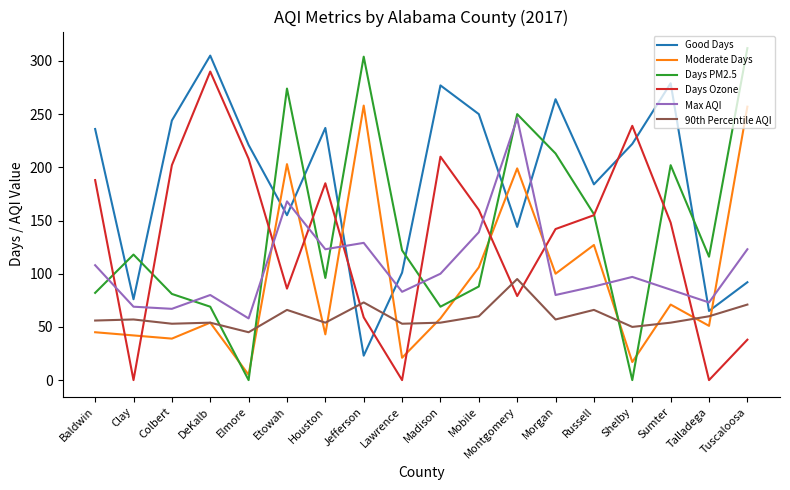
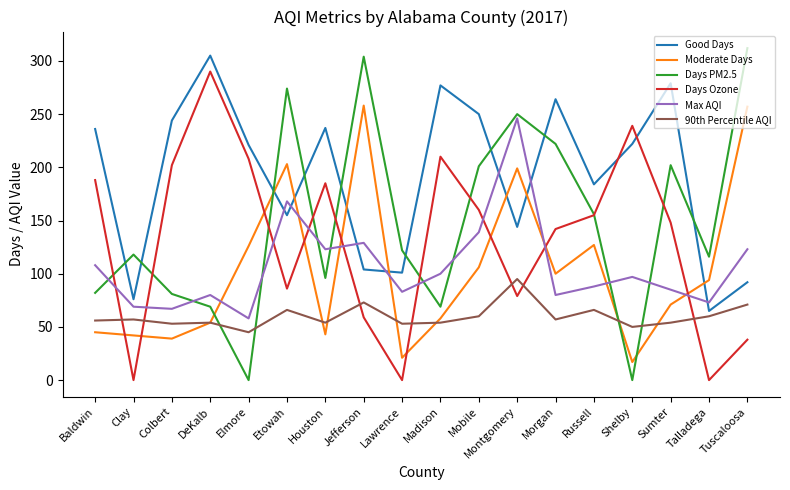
Moderate Days, Elmore: 5 -> 126
Good Days, Jefferson: 23 -> 104
Days PM2.5, Mobile: 88 -> 201
Days PM2.5, Morgan: 213 -> 222
Moderate Days, Talladega: 51 -> 94
